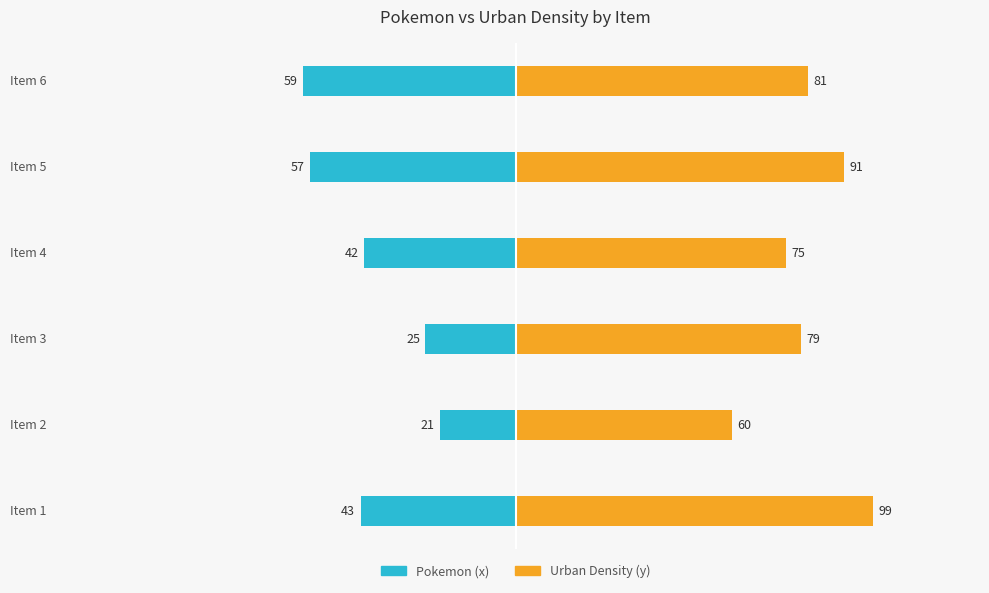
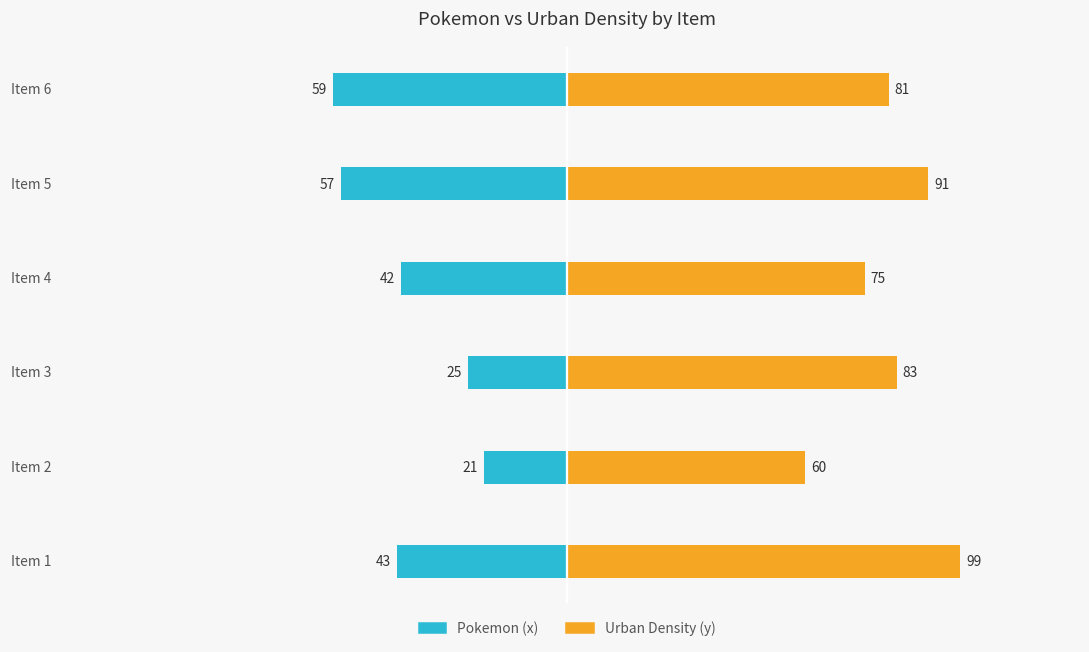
Urban Density (y), Item 3: 79 -> 83
